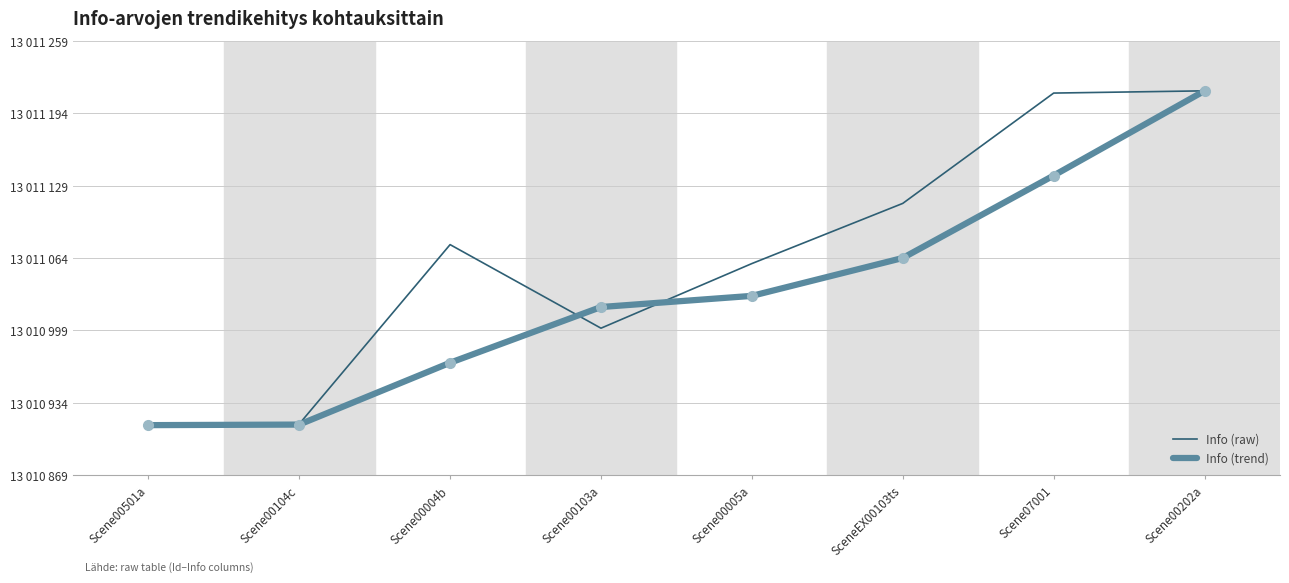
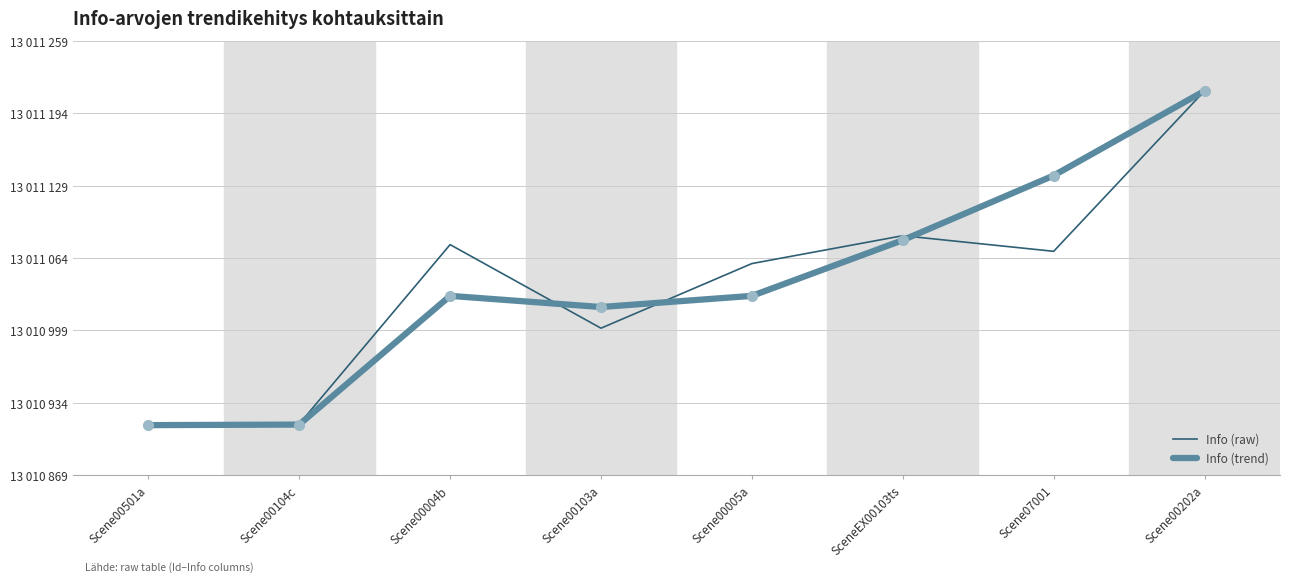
Info (trend), Scene00004b: 13010970 -> 13011030
Info (raw), SceneEX00103ts: 13011113 -> 13011084
Info (trend), SceneEX00103ts: 13011064 -> 13011080
Info (raw), Scene07001: 13011212 -> 13011070
